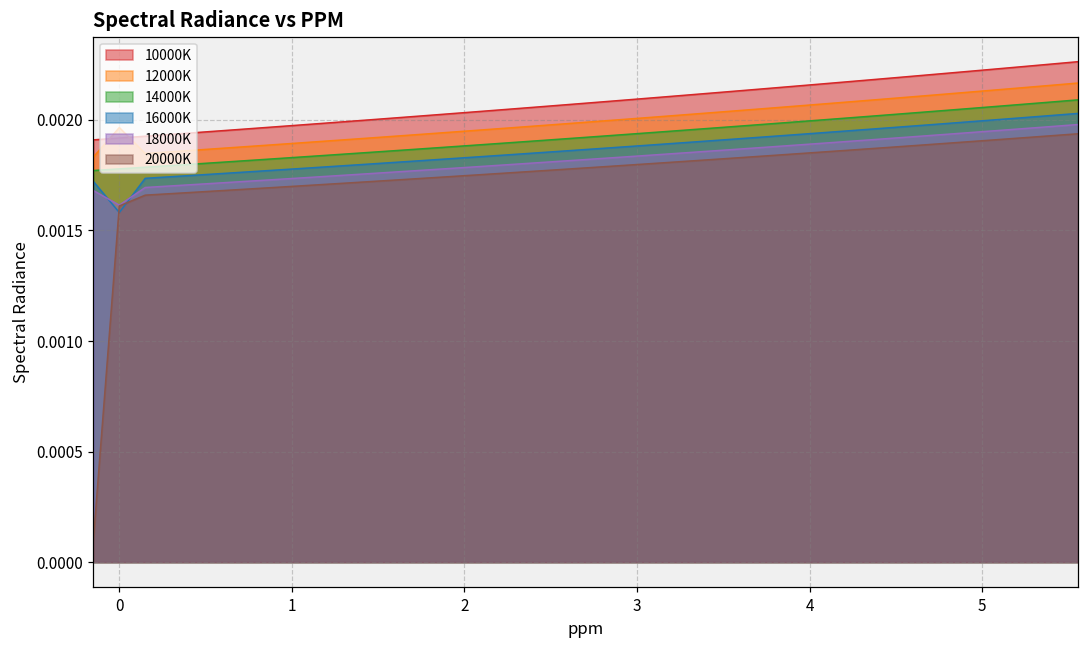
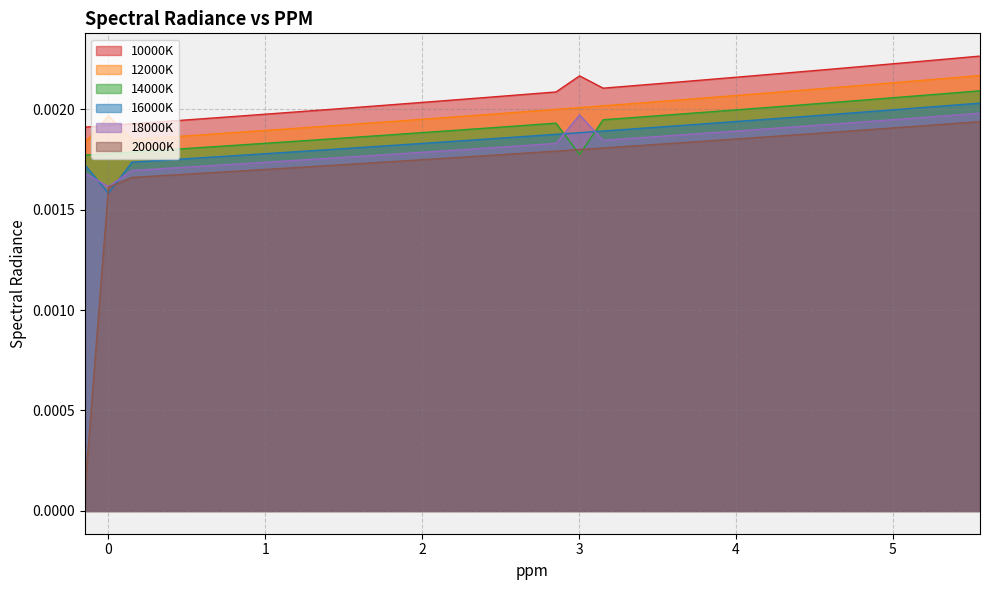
10000K, 3: 0.00209 -> 0.00217
14000K, 3: 0.00194 -> 0.00177
18000K, 3: 0.00184 -> 0.00197
